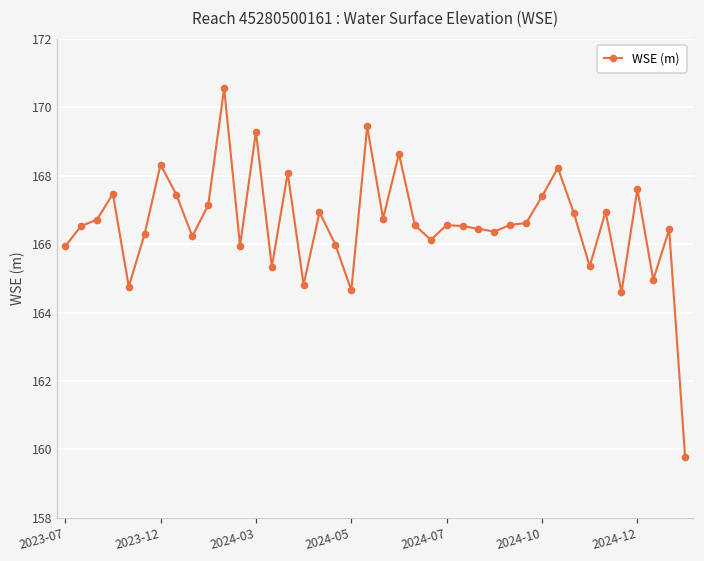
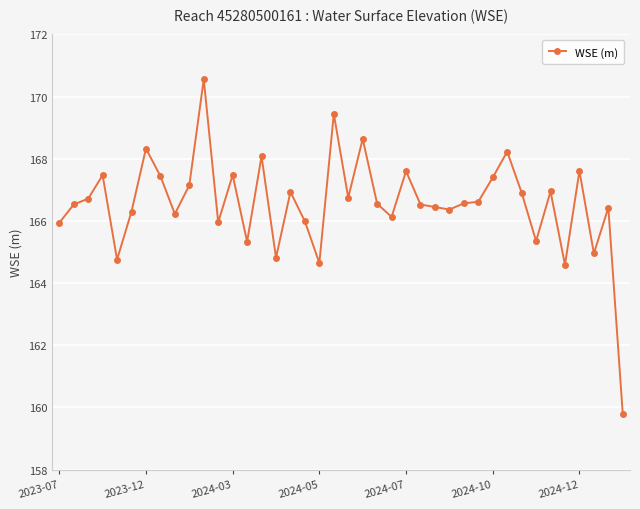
2024-03: 169.3 -> 167.5
2024-07: 166.6 -> 167.6
